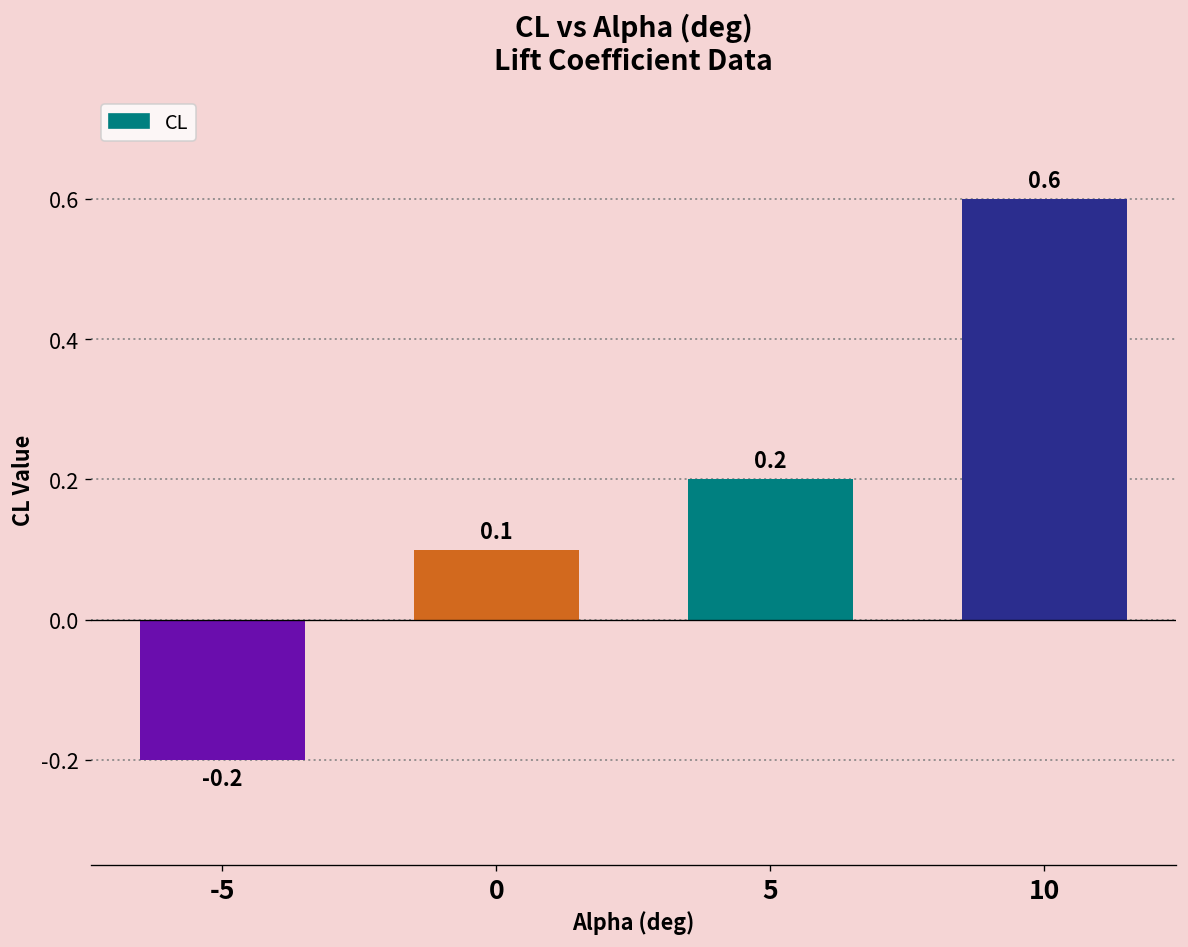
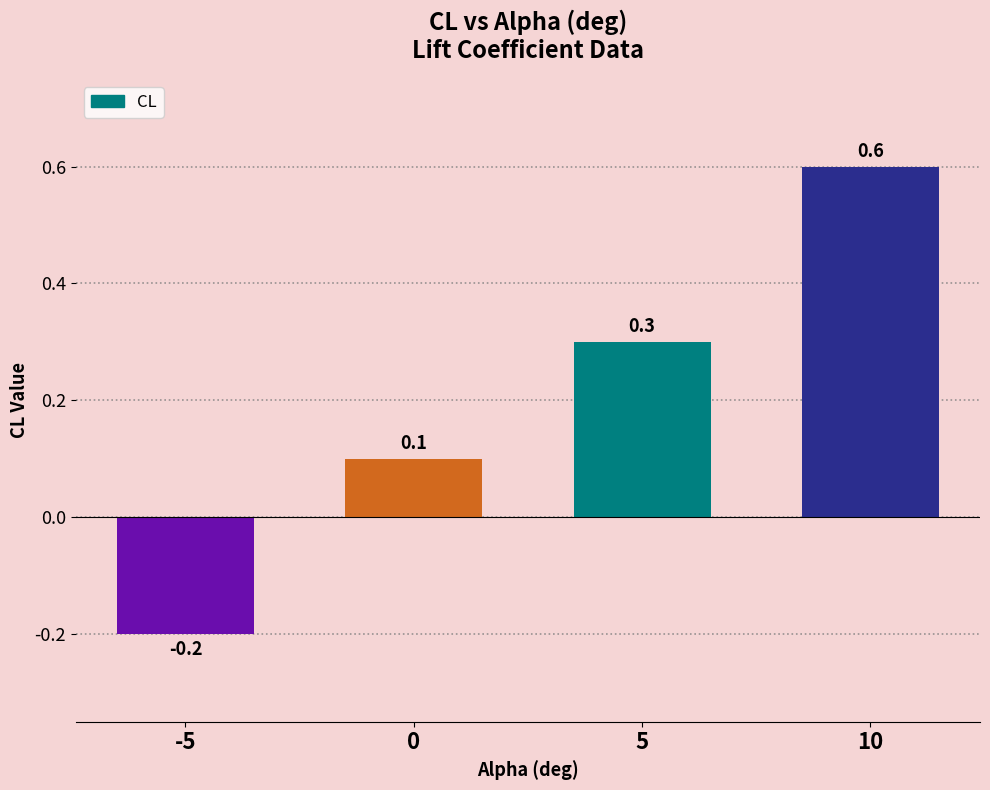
5: 0.2 -> 0.3
